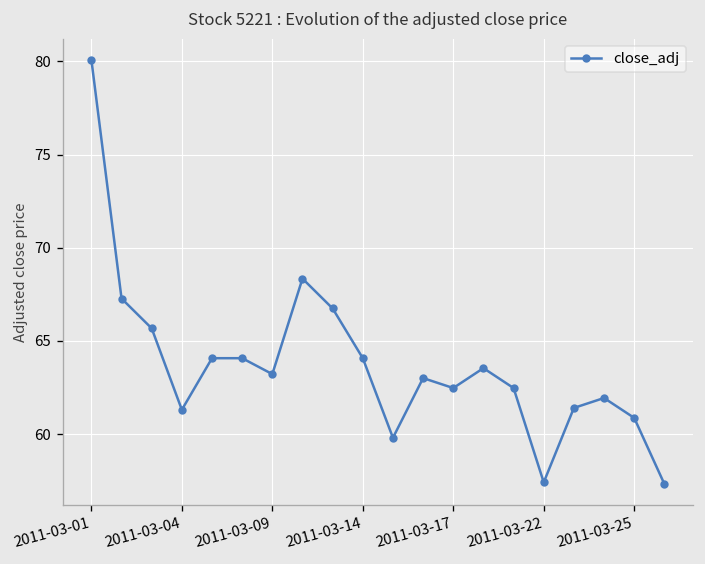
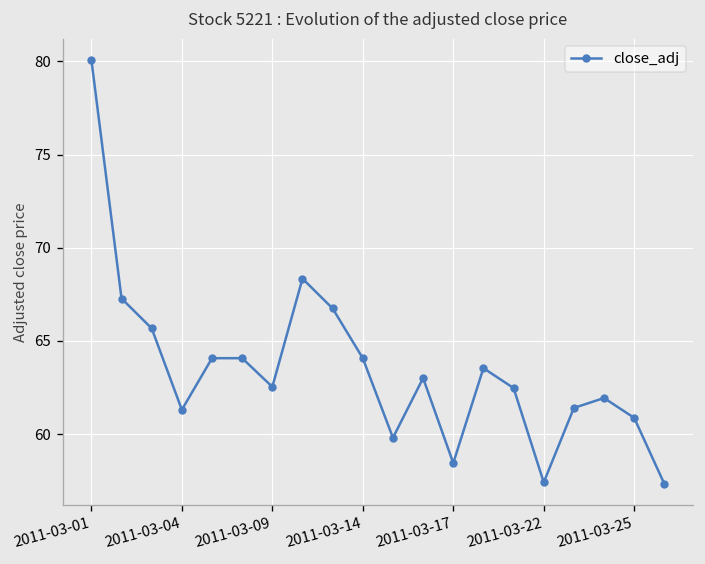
2011-03-09: 63.2 -> 62.5
2011-03-17: 62.5 -> 58.4
